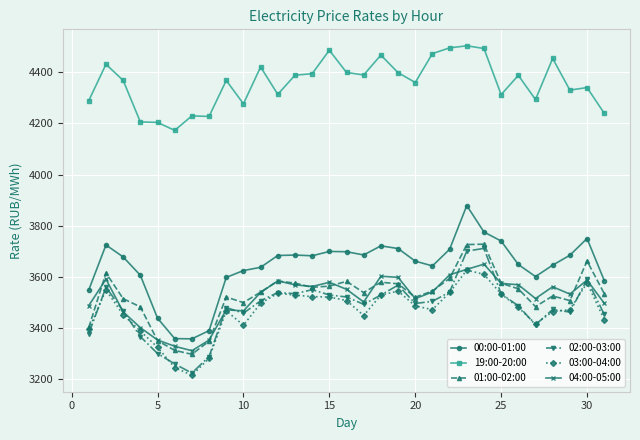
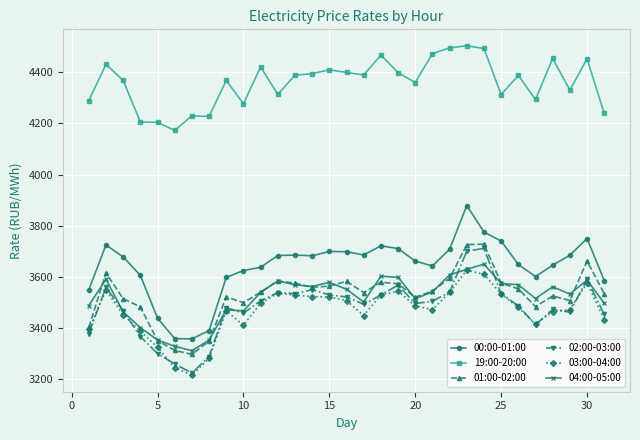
19:00-20:00, 15: 4490 -> 4410
19:00-20:00, 30: 4340 -> 4450
